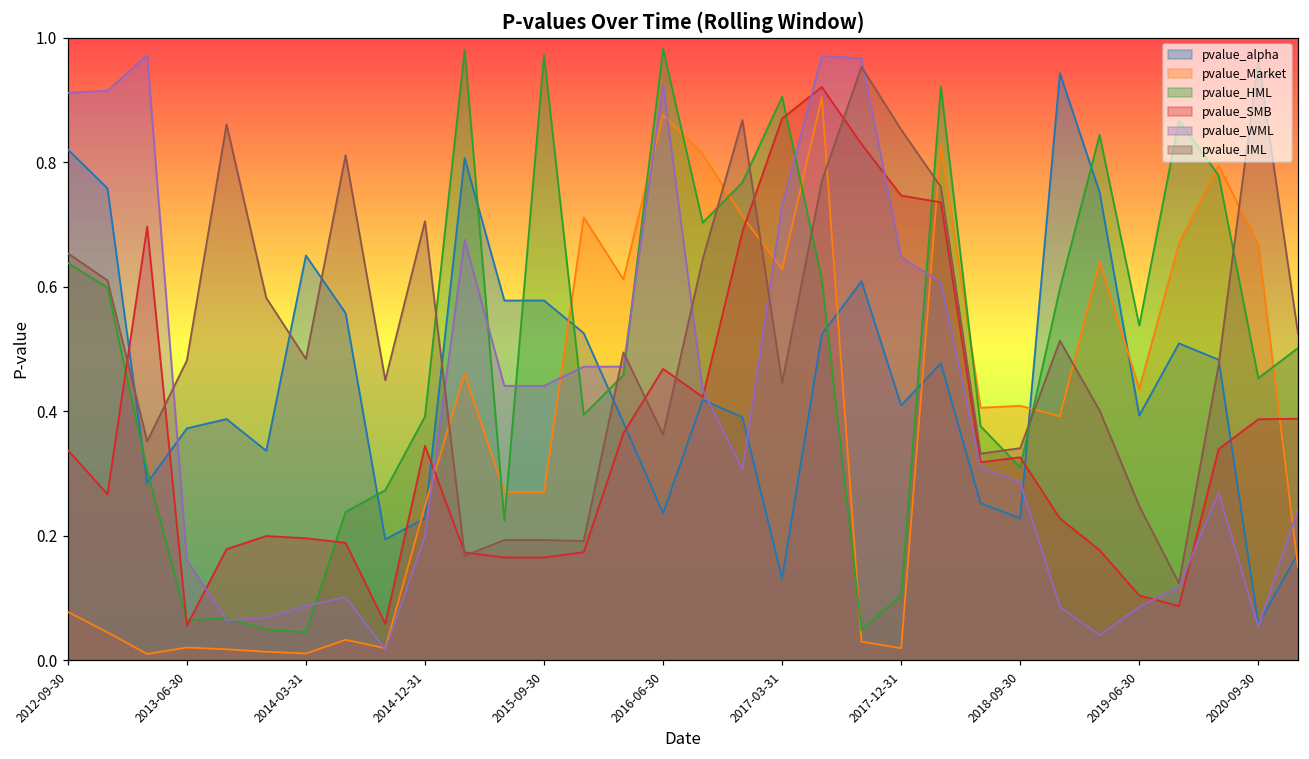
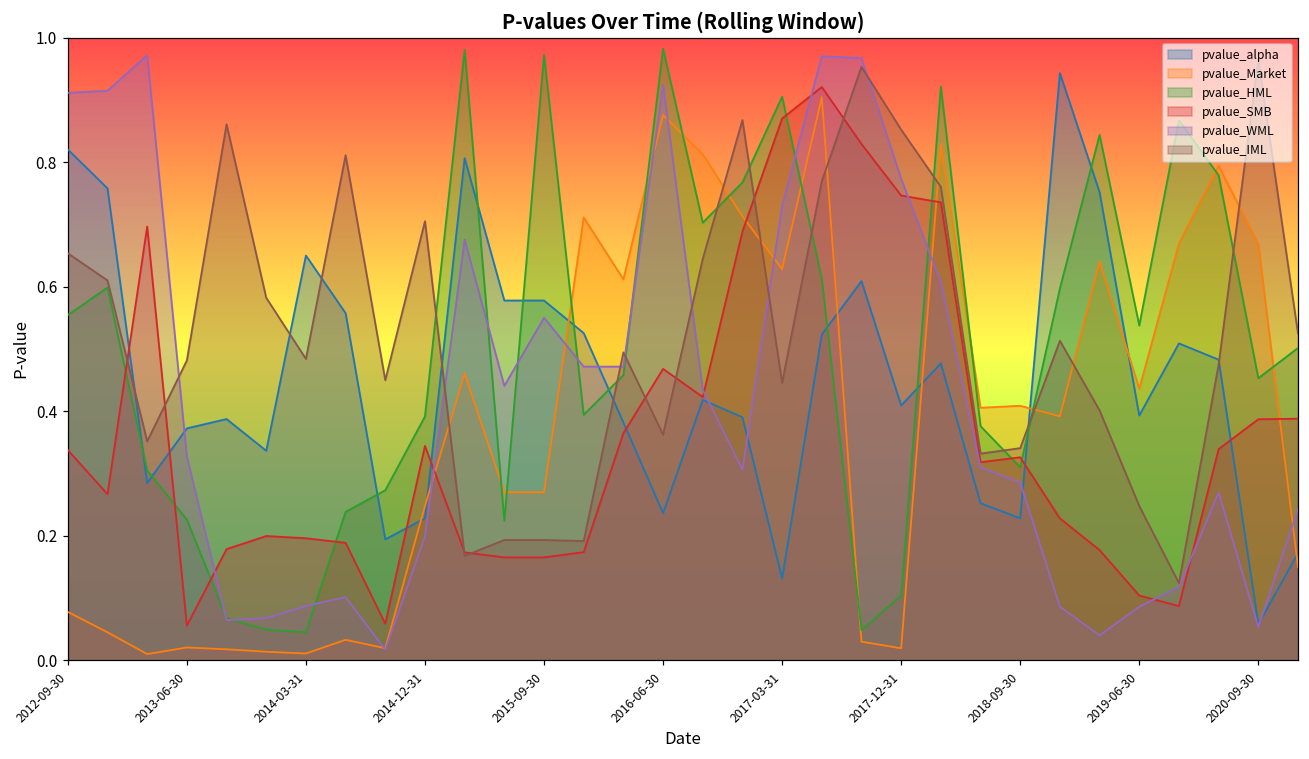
pvalue_HML, 2012-09-30: 0.64 -> 0.55
pvalue_HML, 2013-06-30: 0.06 -> 0.23
pvalue_WML, 2013-06-30: 0.16 -> 0.33
pvalue_WML, 2015-09-30: 0.44 -> 0.55
pvalue_WML, 2017-12-31: 0.65 -> 0.77
